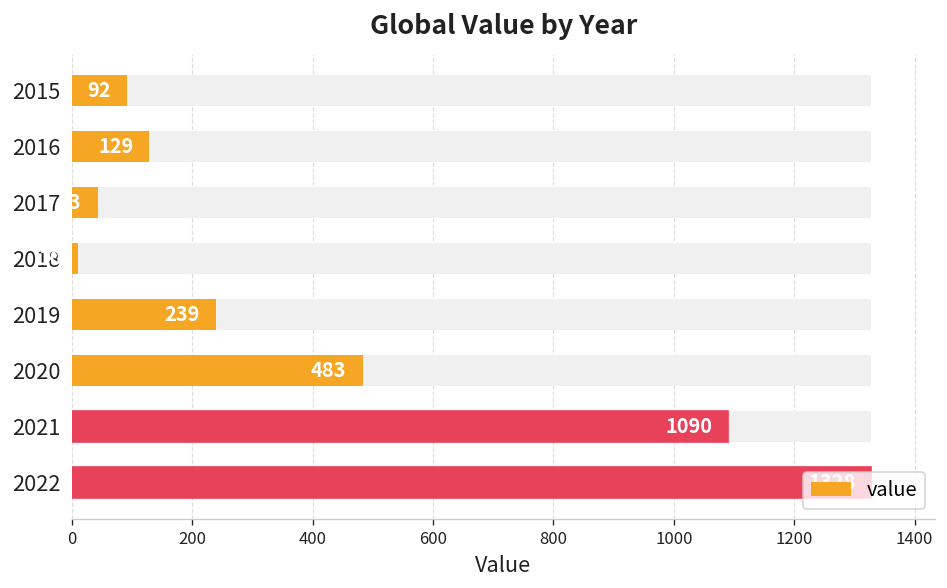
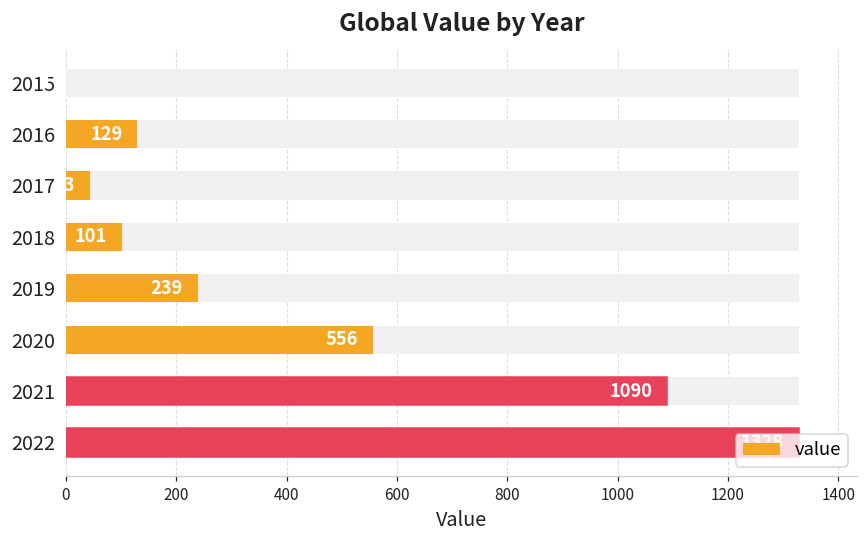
value, 2015: 90 -> 0
value, 2018: 10 -> 100
value, 2020: 483 -> 556
